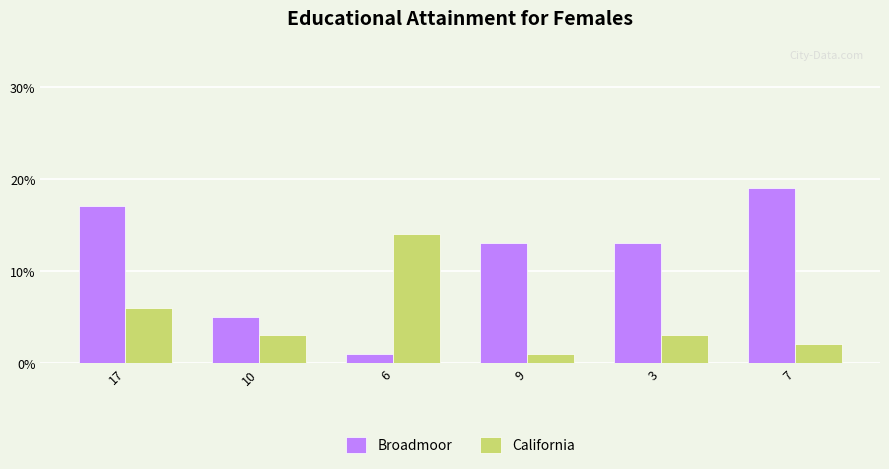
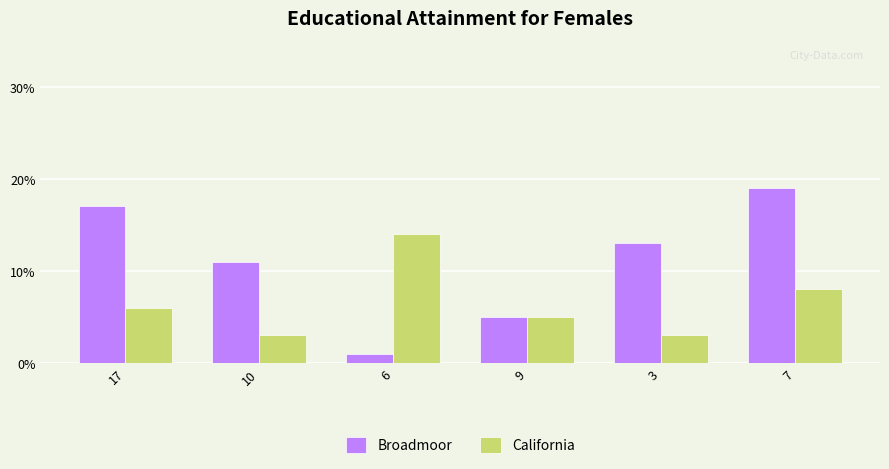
Broadmoor, 10: 5% -> 11%
Broadmoor, 9: 13% -> 5%
California, 9: 1% -> 5%
California, 7: 2% -> 8%
